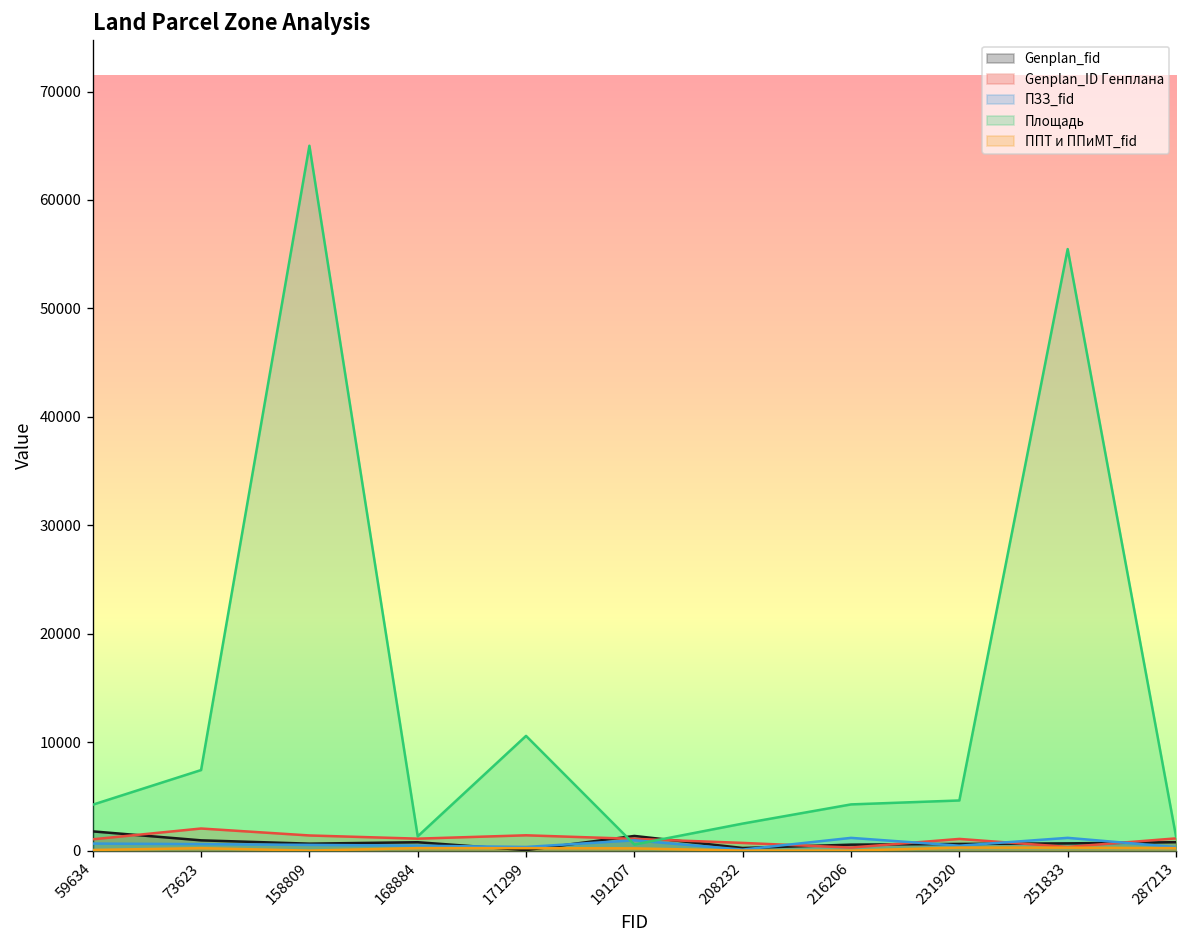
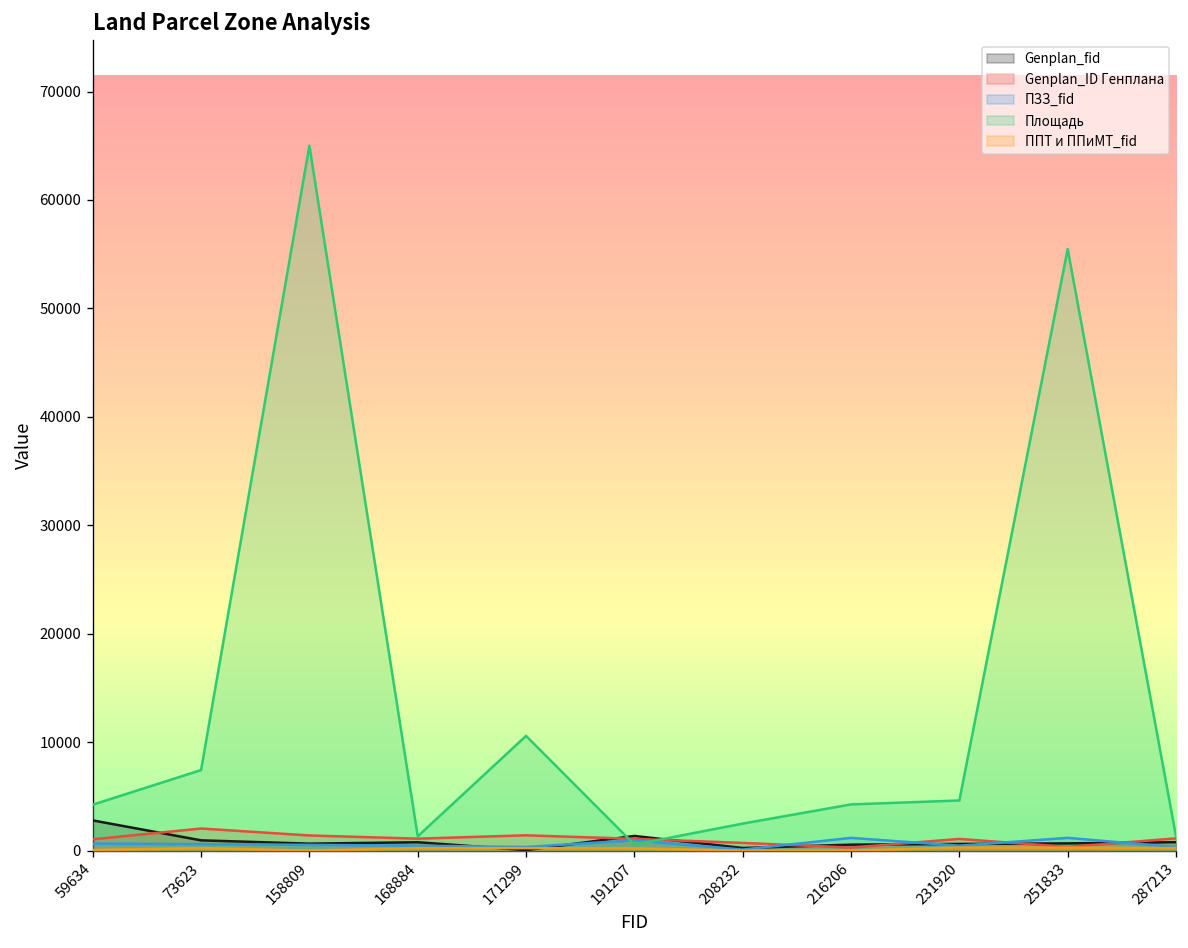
Genplan_fid, 59634: 2000 -> 3000
